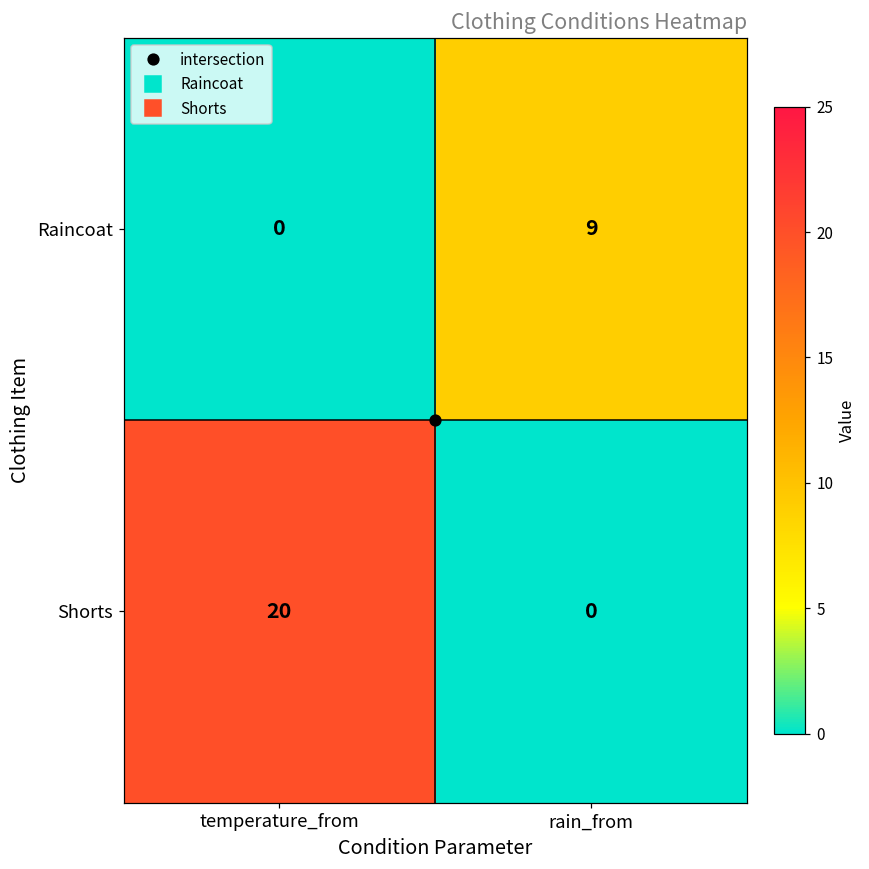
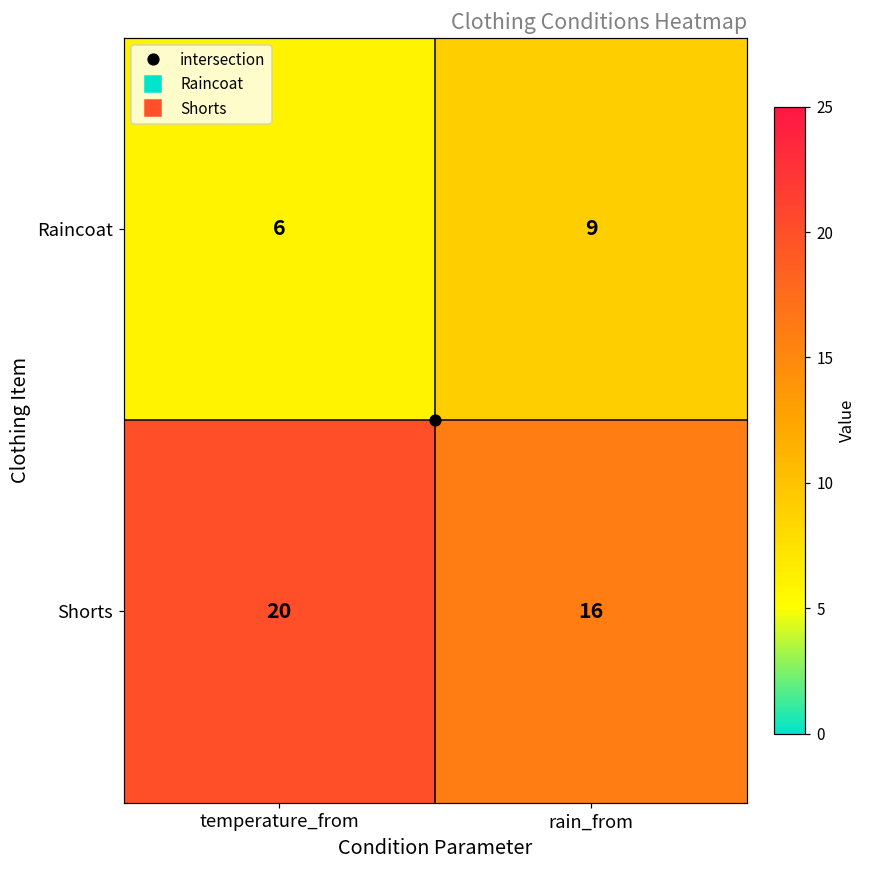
Raincoat, temperature_from: 0 -> 6
Shorts, rain_from: 0 -> 16
